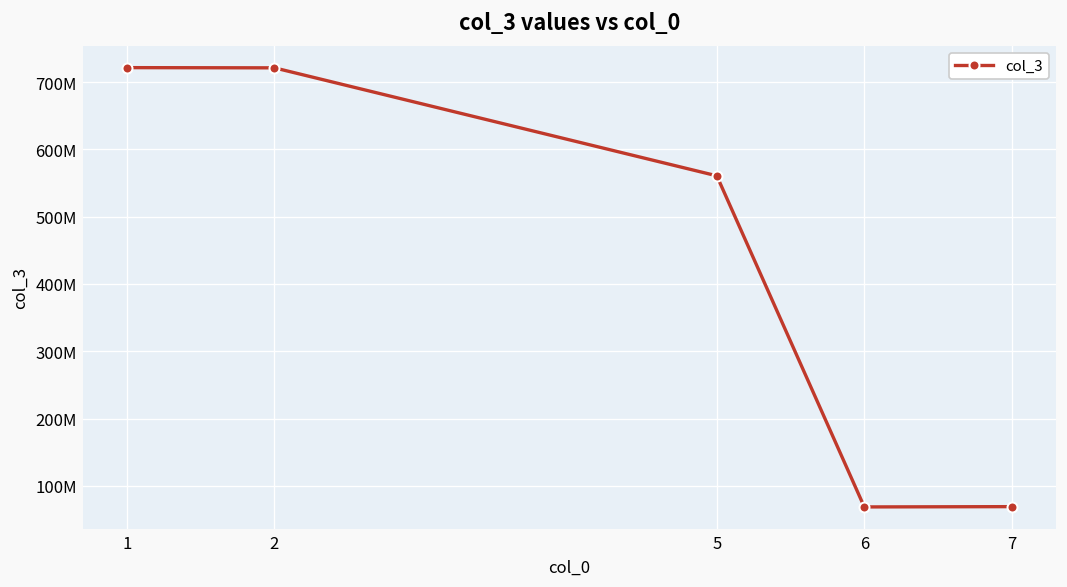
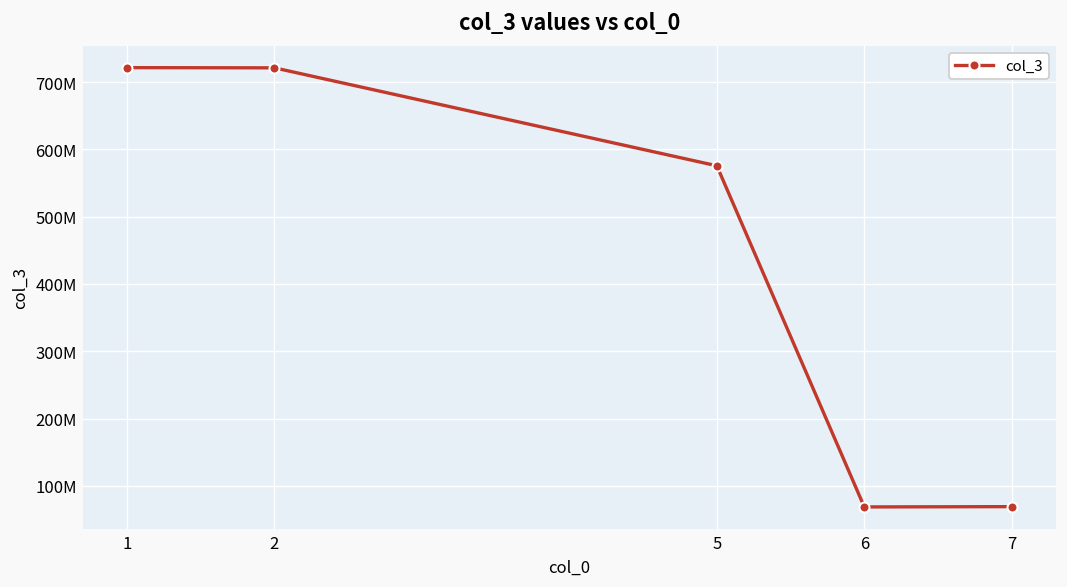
5: 560000000 -> 580000000
